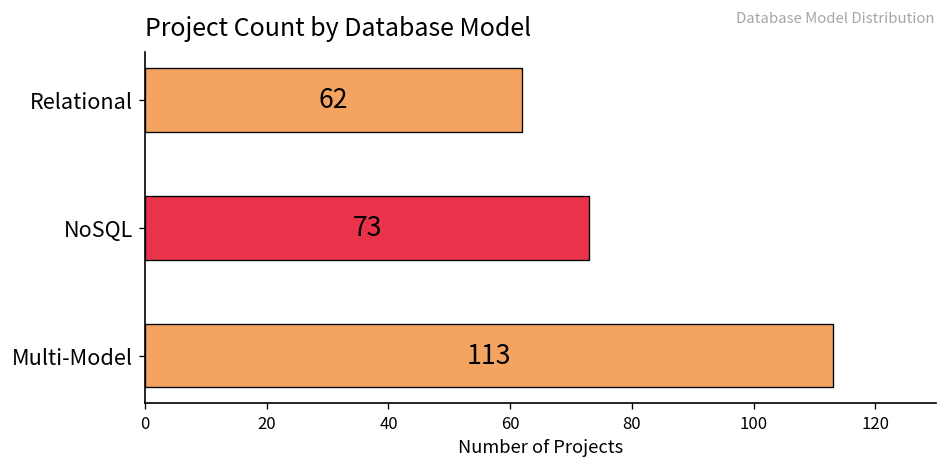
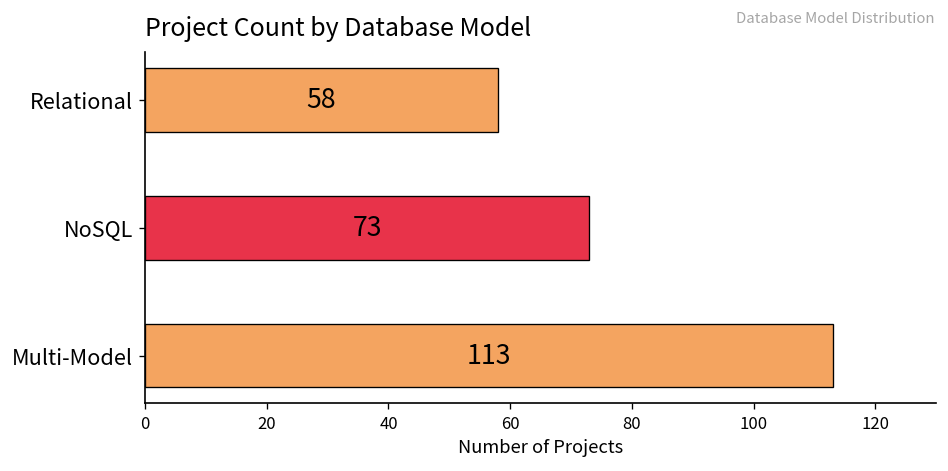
Relational: 62 -> 58
